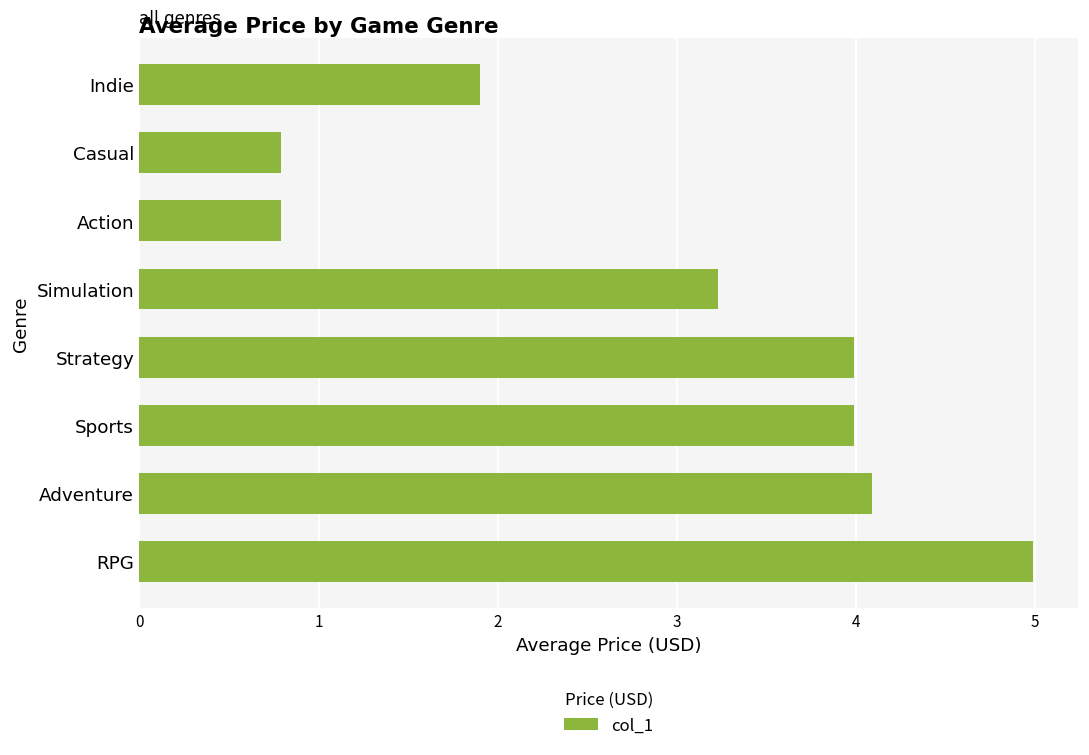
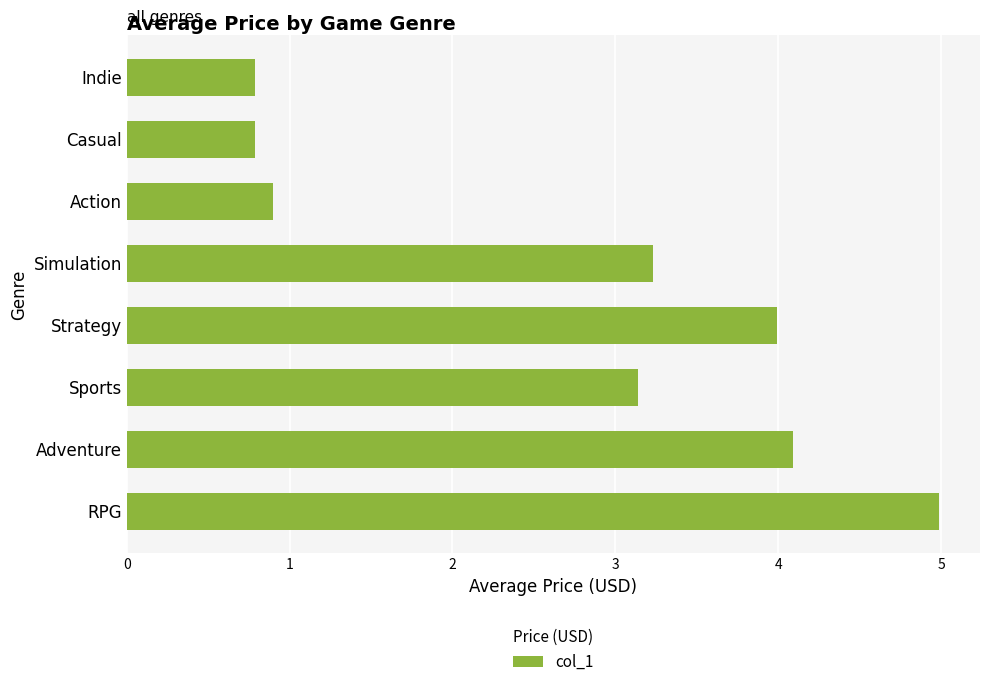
Indie: 1.90 -> 0.79
Action: 0.79 -> 0.90
Sports: 3.99 -> 3.14
